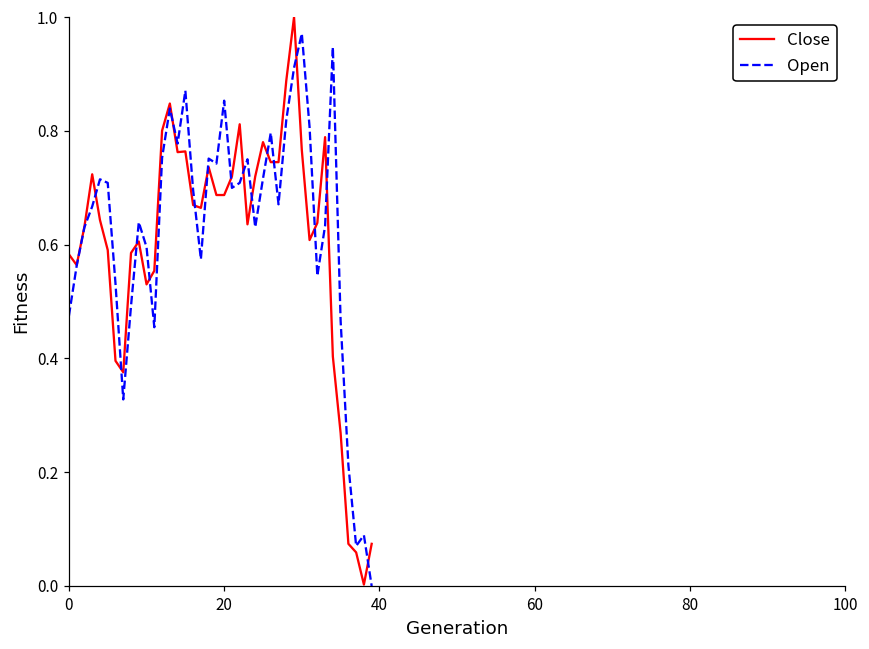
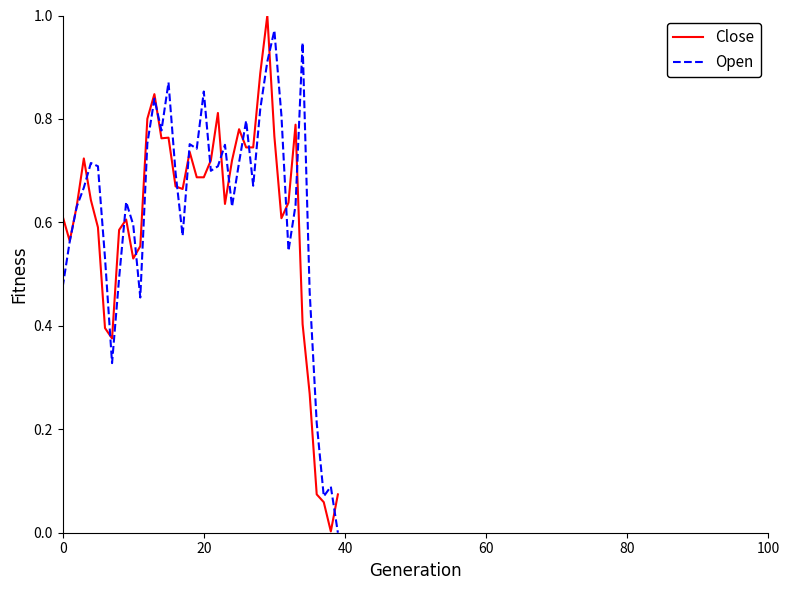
Close, 0: 0.58 -> 0.61
